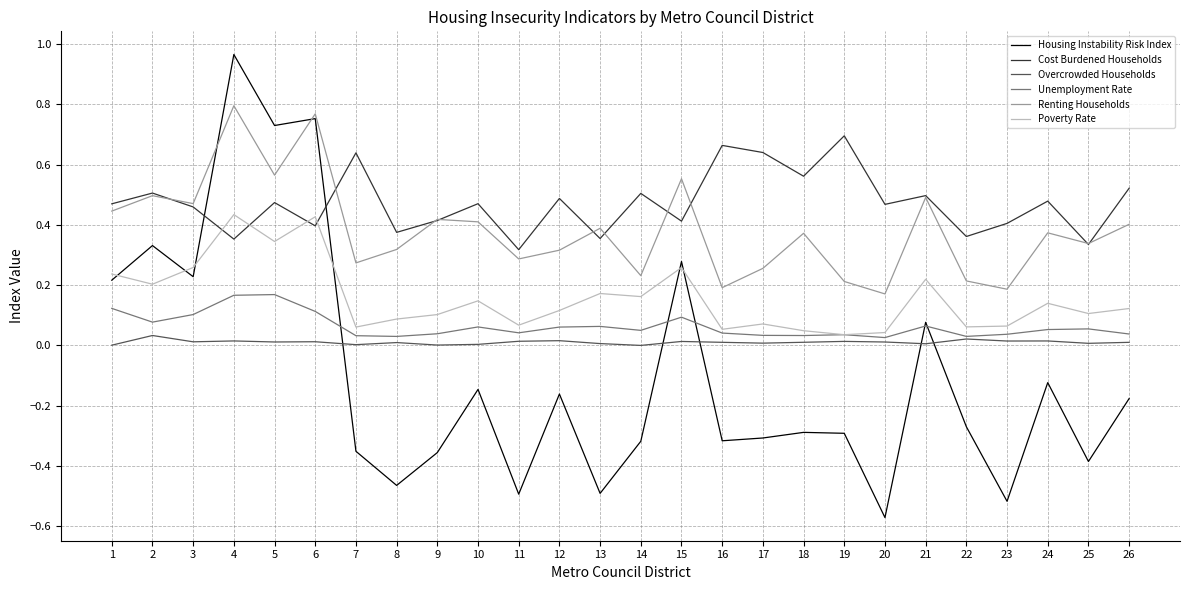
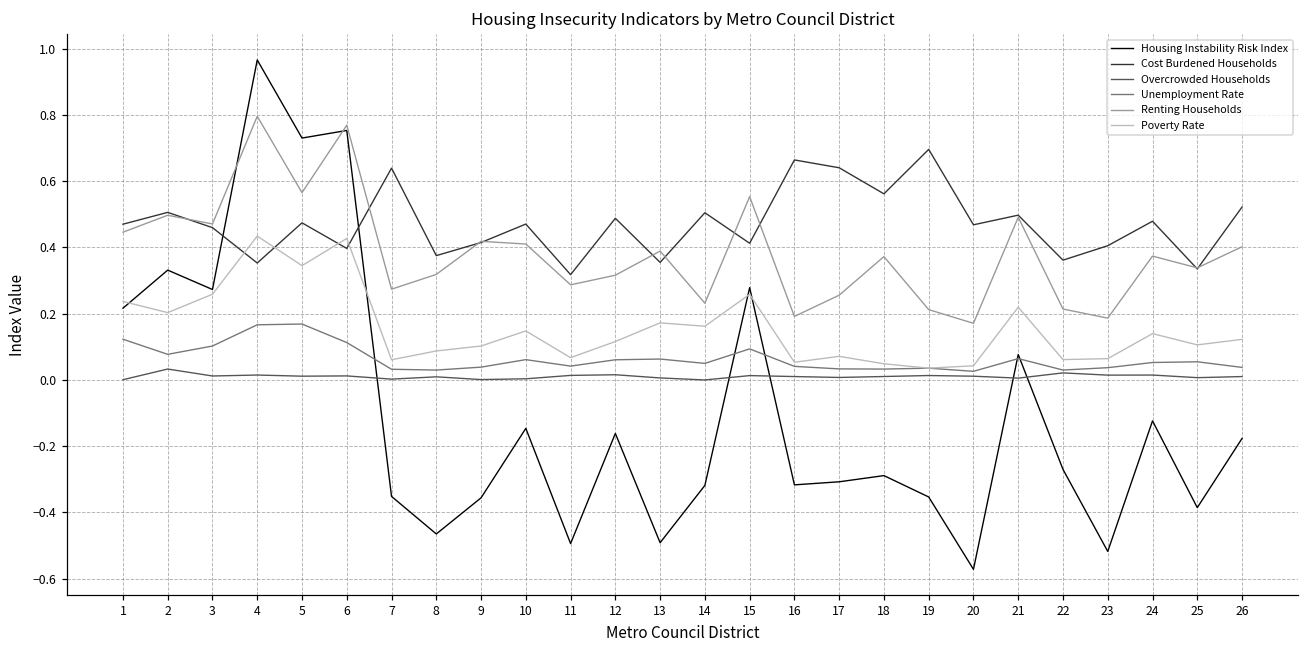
Housing Instability Risk Index, 3: 0.23 -> 0.27
Housing Instability Risk Index, 19: -0.29 -> -0.35
